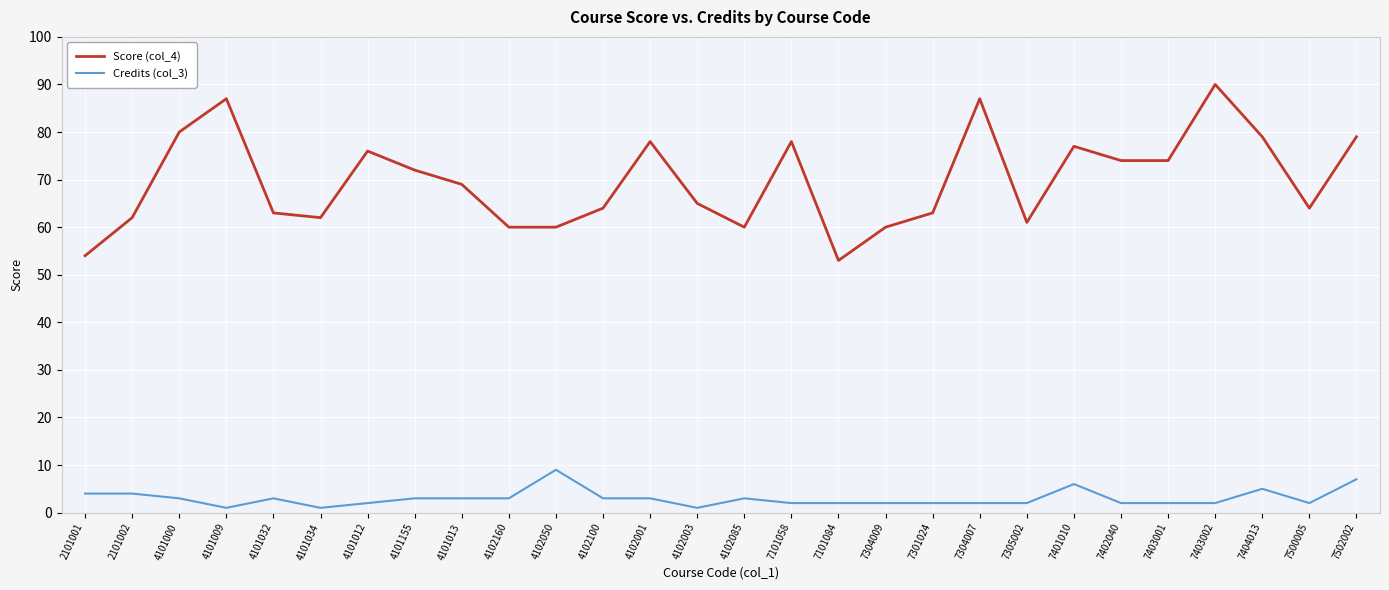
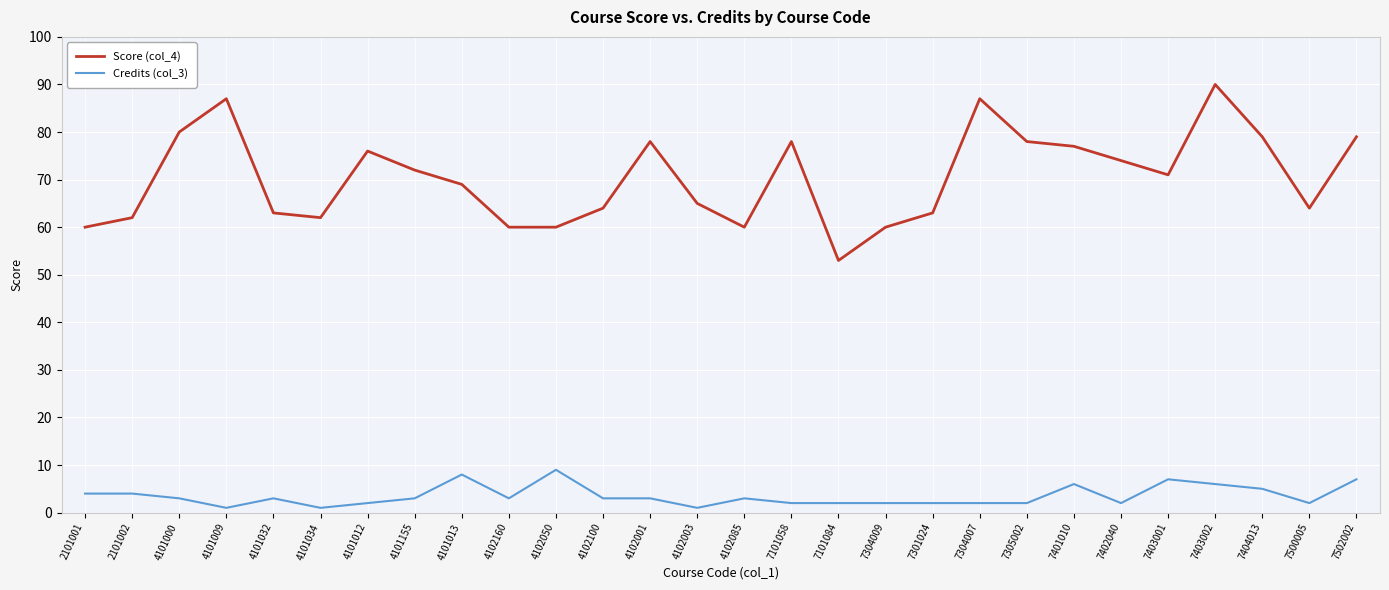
Score (col_4), 2101001: 54 -> 60
Credits (col_3), 4101013: 3 -> 8
Score (col_4), 7305002: 61 -> 78
Score (col_4), 7403001: 74 -> 71
Credits (col_3), 7403001: 2 -> 7
Credits (col_3), 7403002: 2 -> 6
